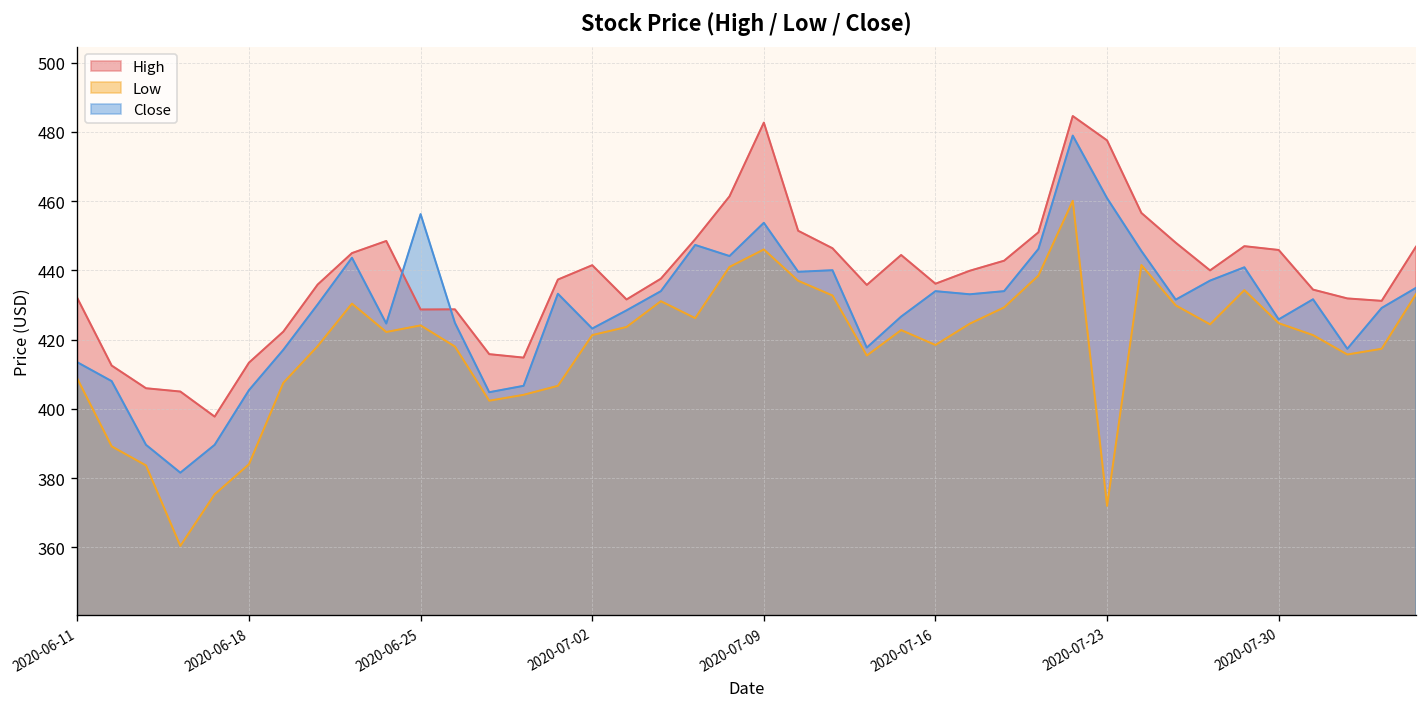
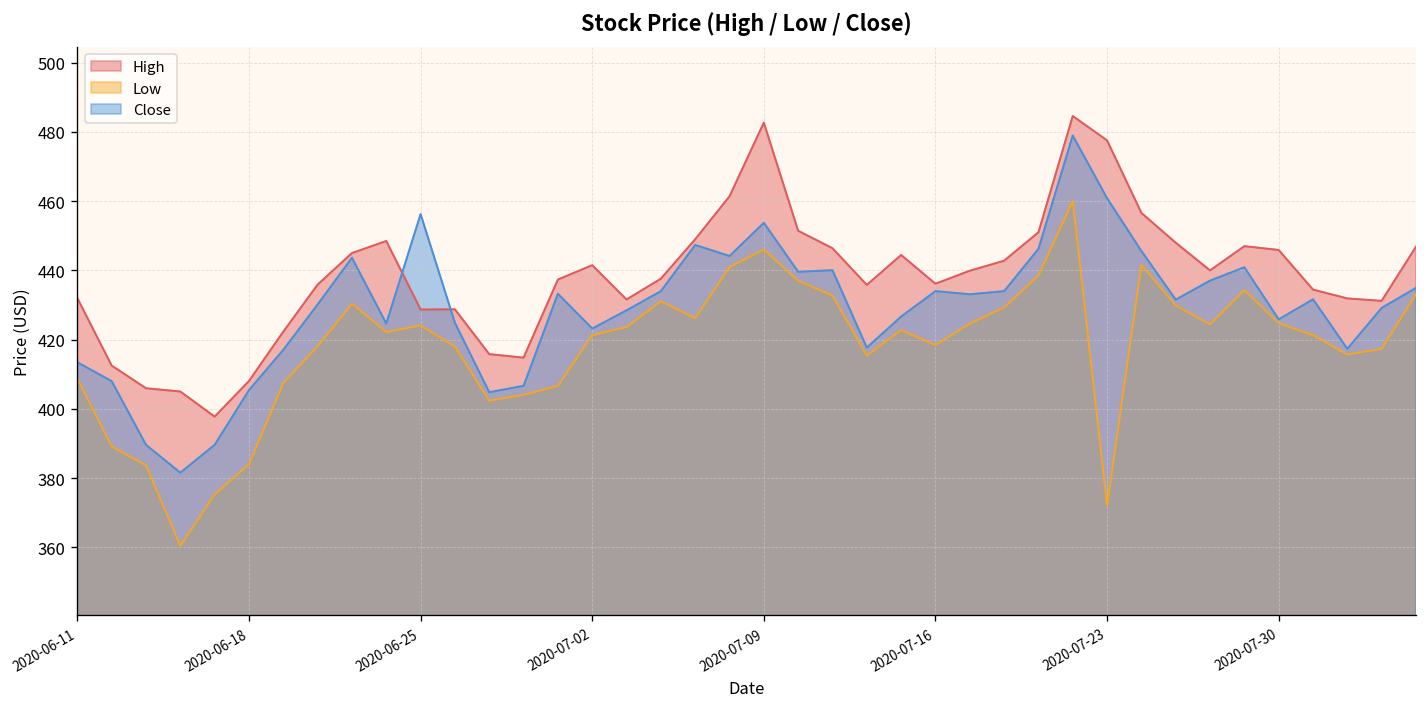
High, 2020-06-18: 413 -> 408
